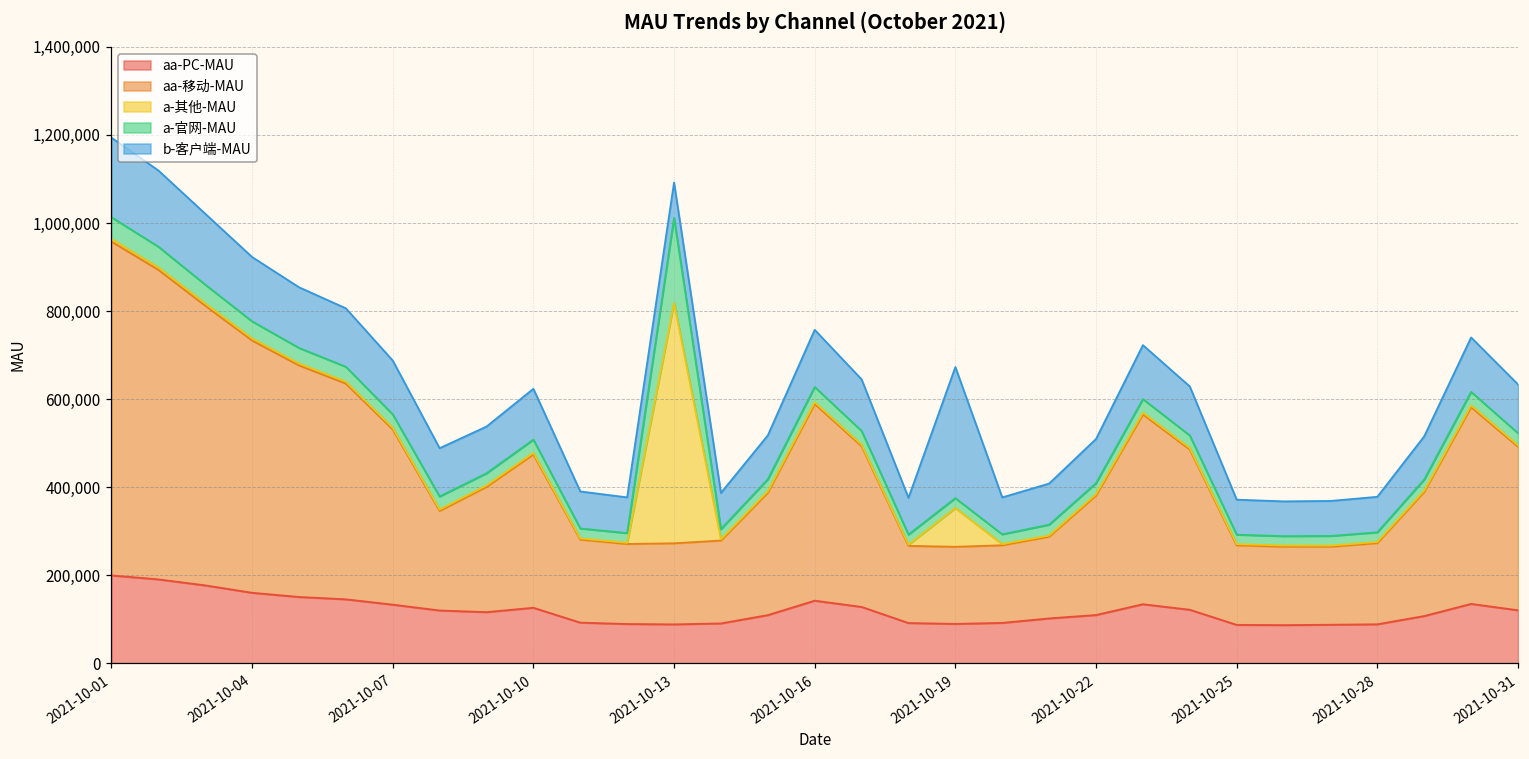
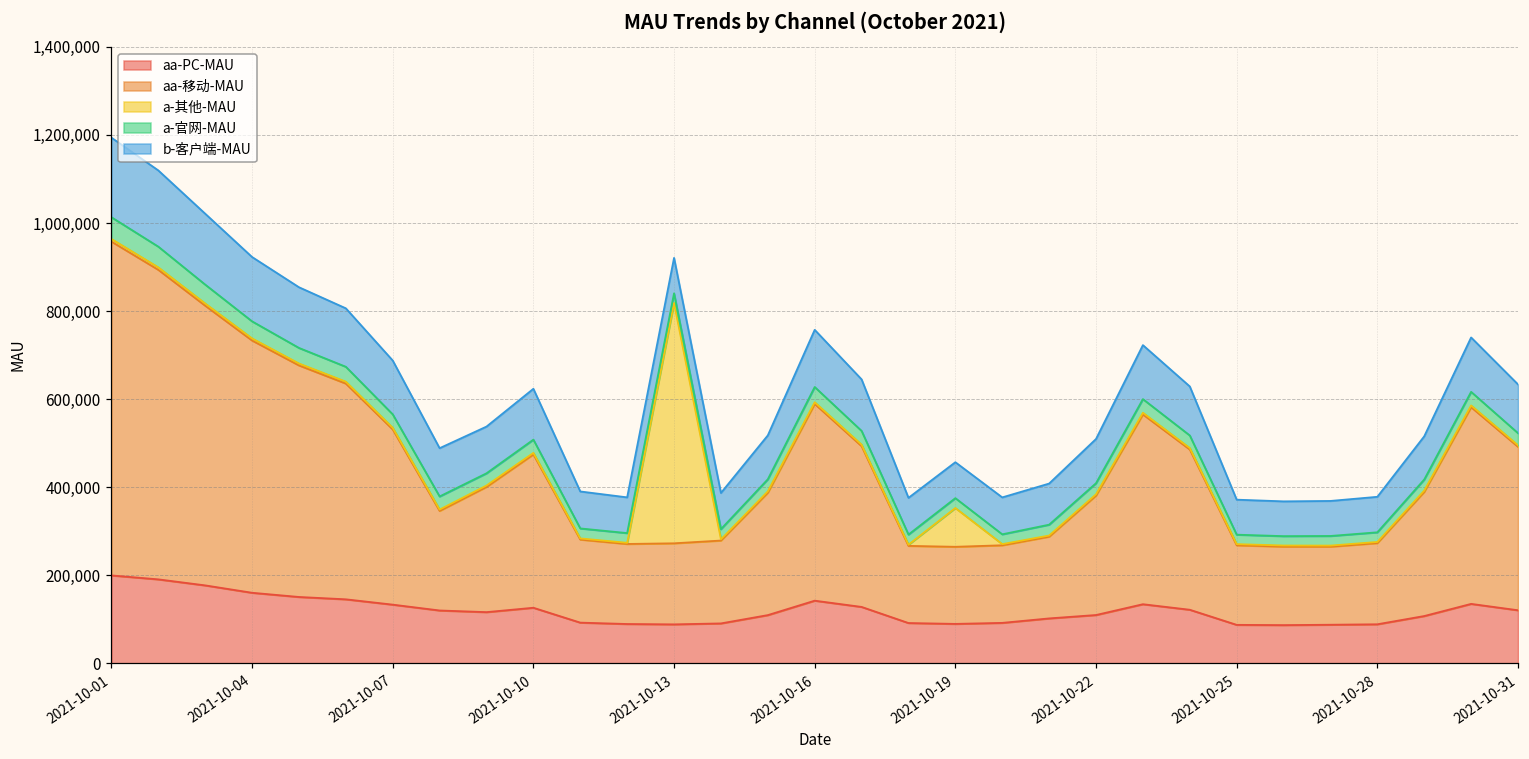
a-官网-MAU, 2021-10-13: 190,000 -> 20,000
b-客户端-MAU, 2021-10-19: 300,000 -> 80,000
